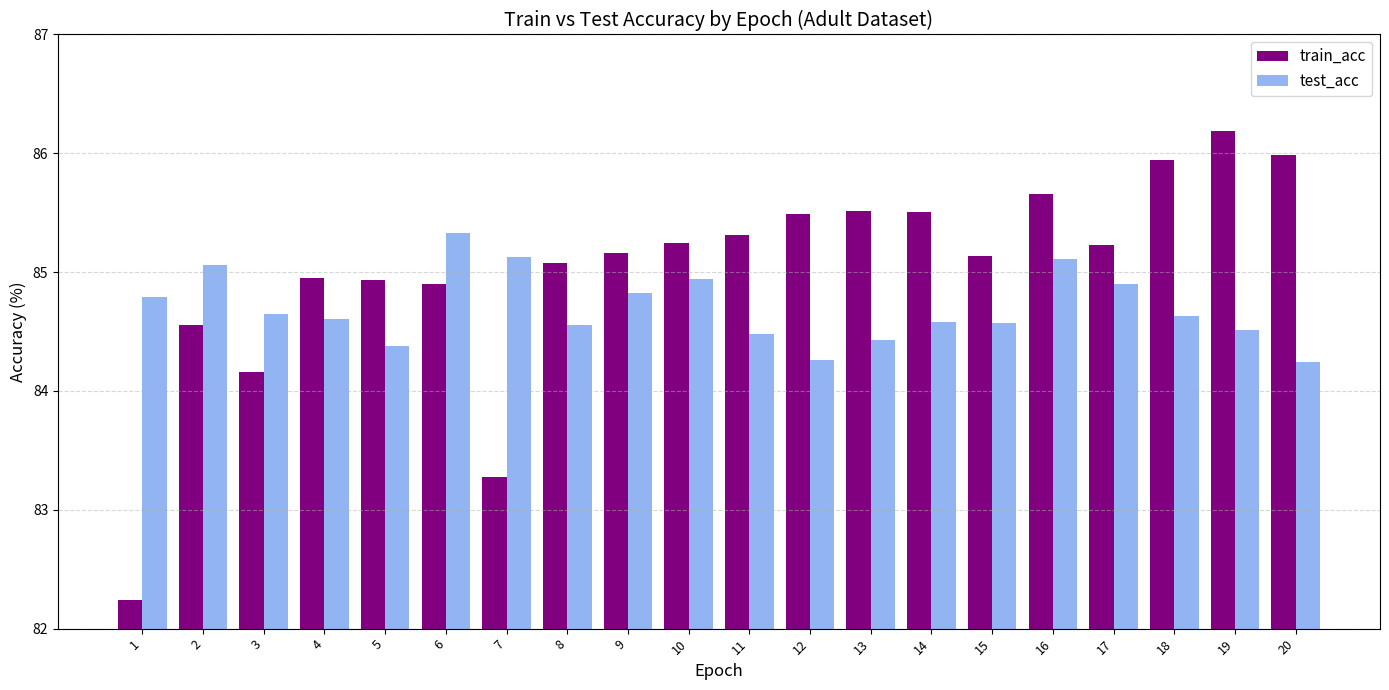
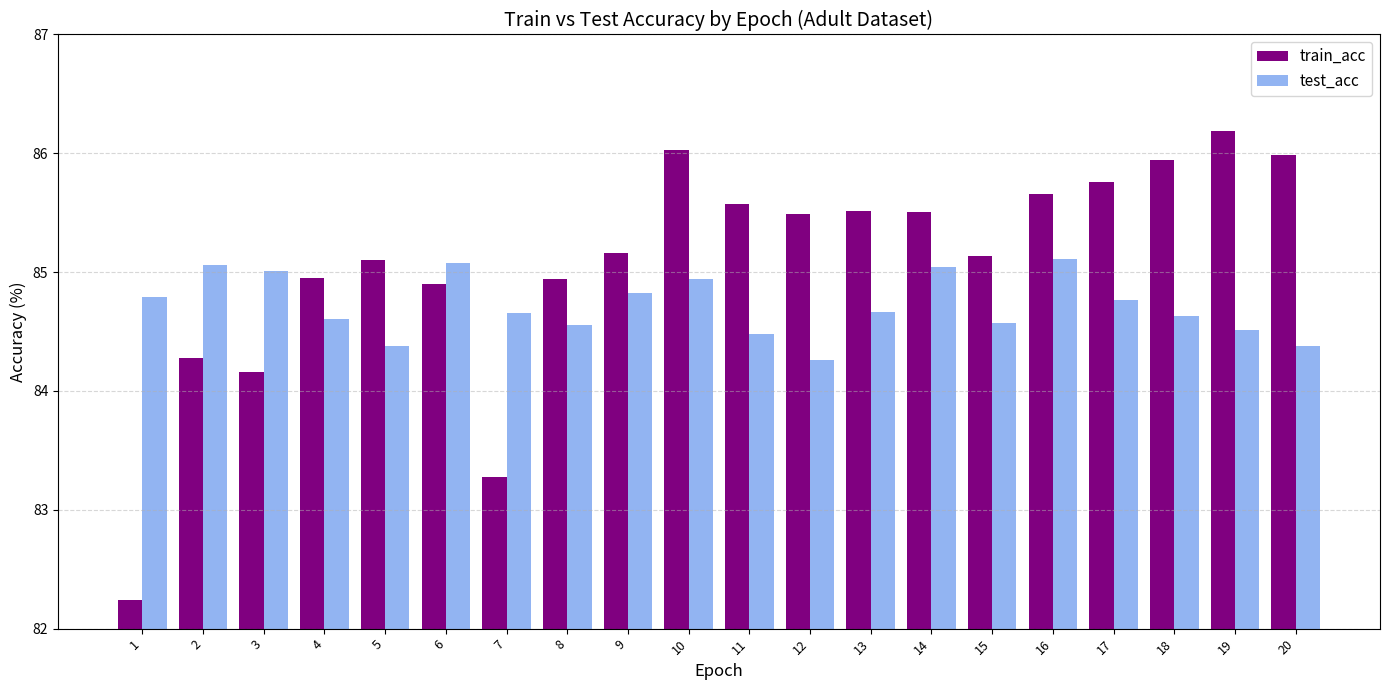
train_acc, 2: 84.56 -> 84.27
test_acc, 3: 84.64 -> 85.01
train_acc, 5: 84.94 -> 85.10
test_acc, 6: 85.33 -> 85.07
test_acc, 7: 85.12 -> 84.66
train_acc, 8: 85.07 -> 84.94
train_acc, 10: 85.25 -> 86.03
train_acc, 11: 85.31 -> 85.58
test_acc, 13: 84.43 -> 84.66
test_acc, 14: 84.58 -> 85.04
train_acc, 17: 85.23 -> 85.76
test_acc, 17: 84.90 -> 84.77
test_acc, 20: 84.24 -> 84.37
